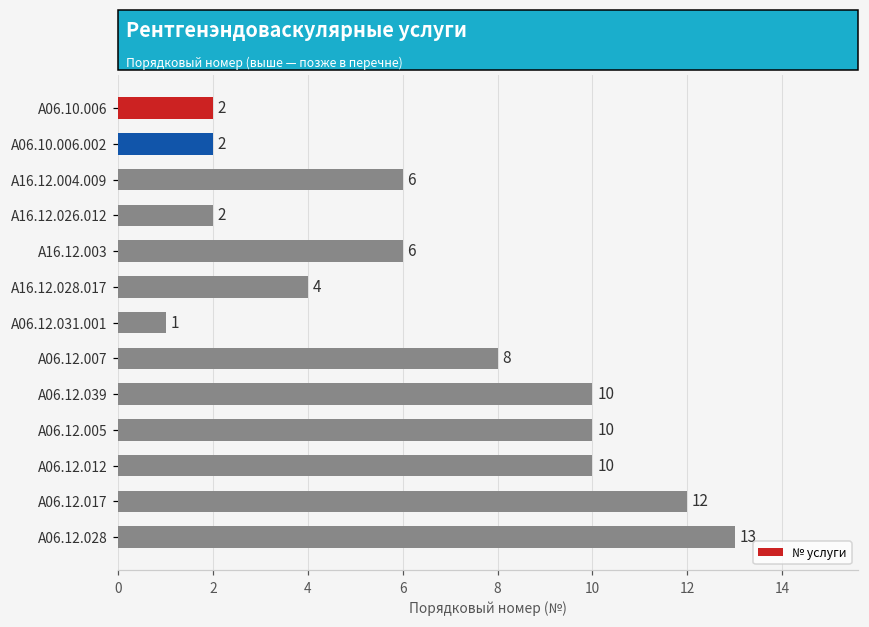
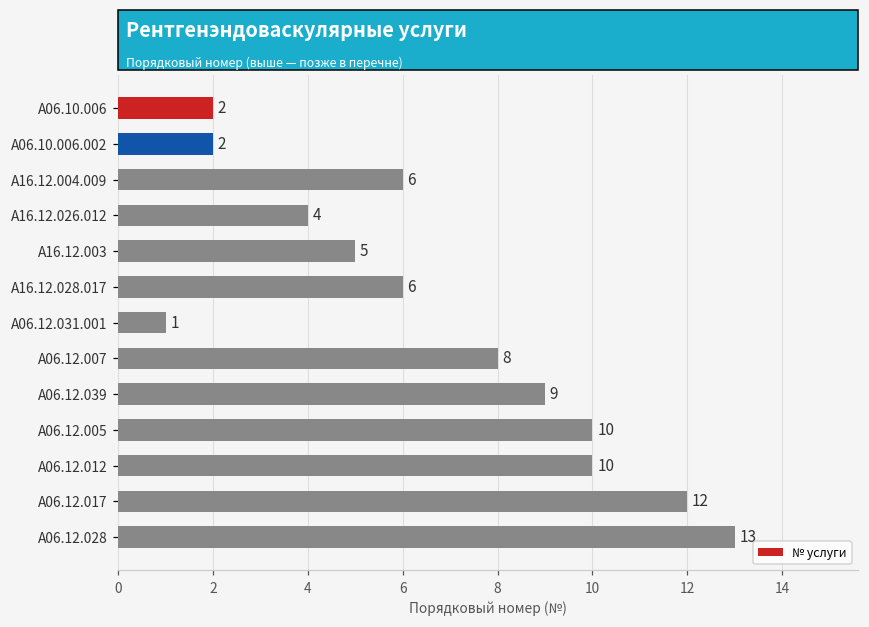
A16.12.026.012: 2 -> 4
A16.12.003: 6 -> 5
A16.12.028.017: 4 -> 6
A06.12.039: 10 -> 9
